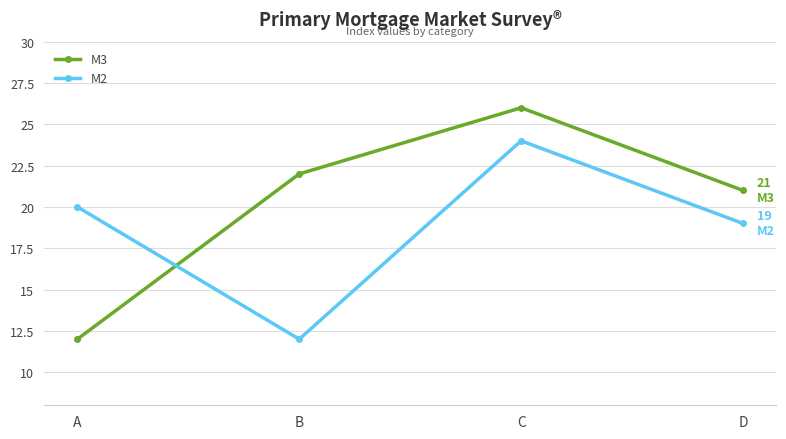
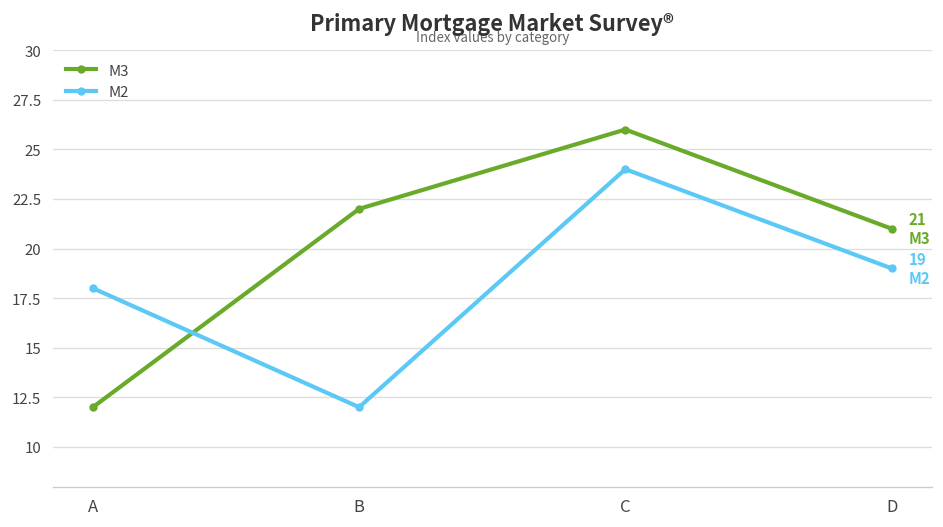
M2, A: 20 -> 18
